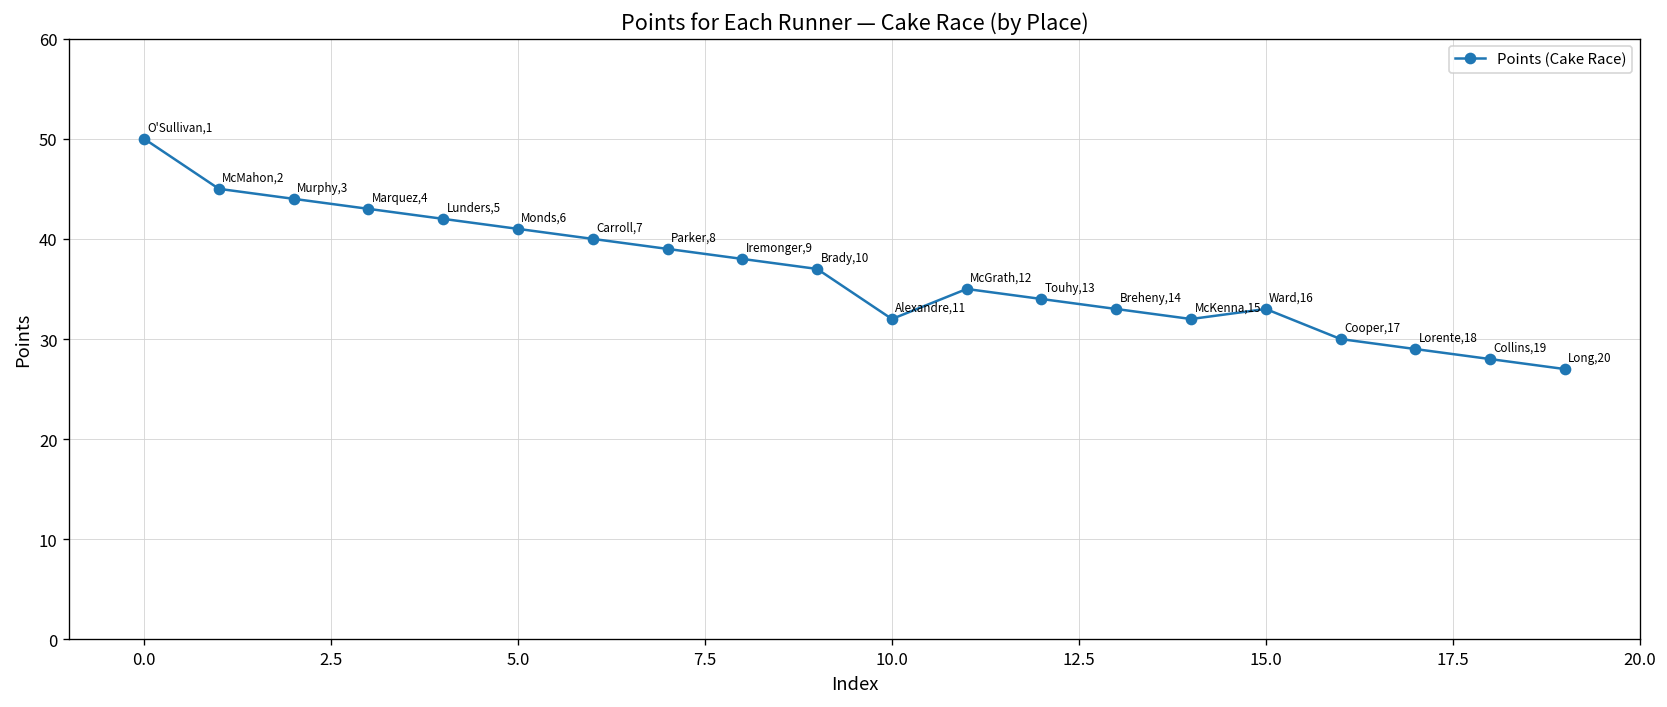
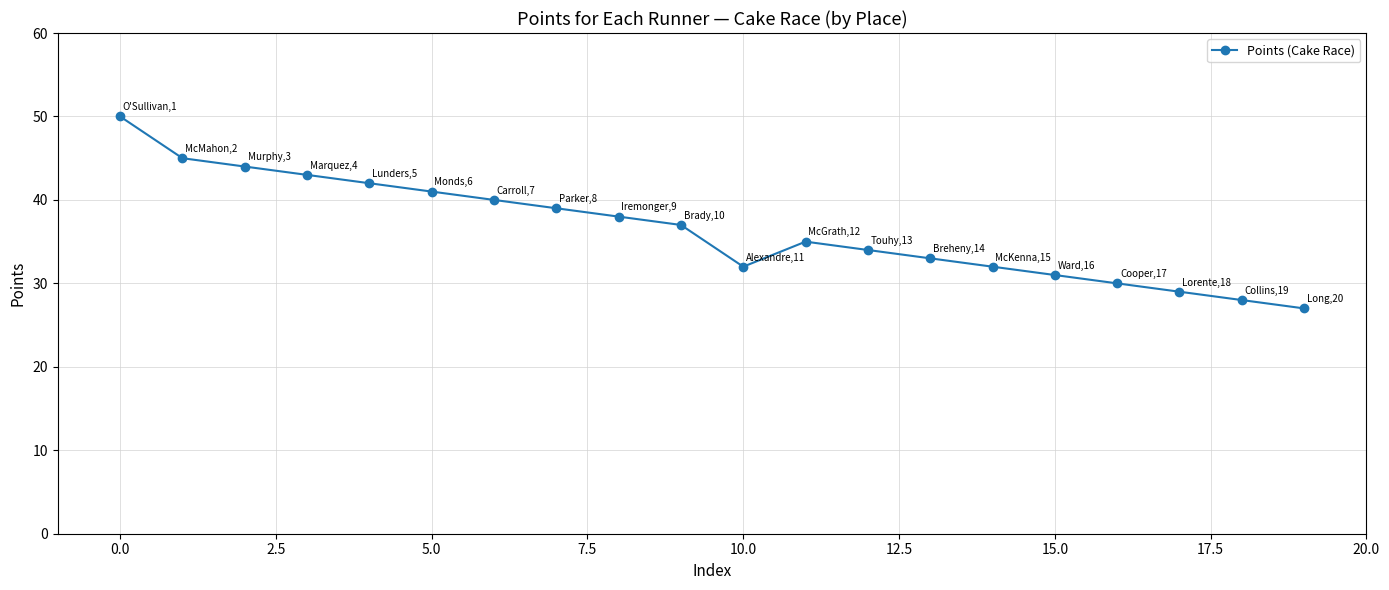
15.0: 33 -> 31
